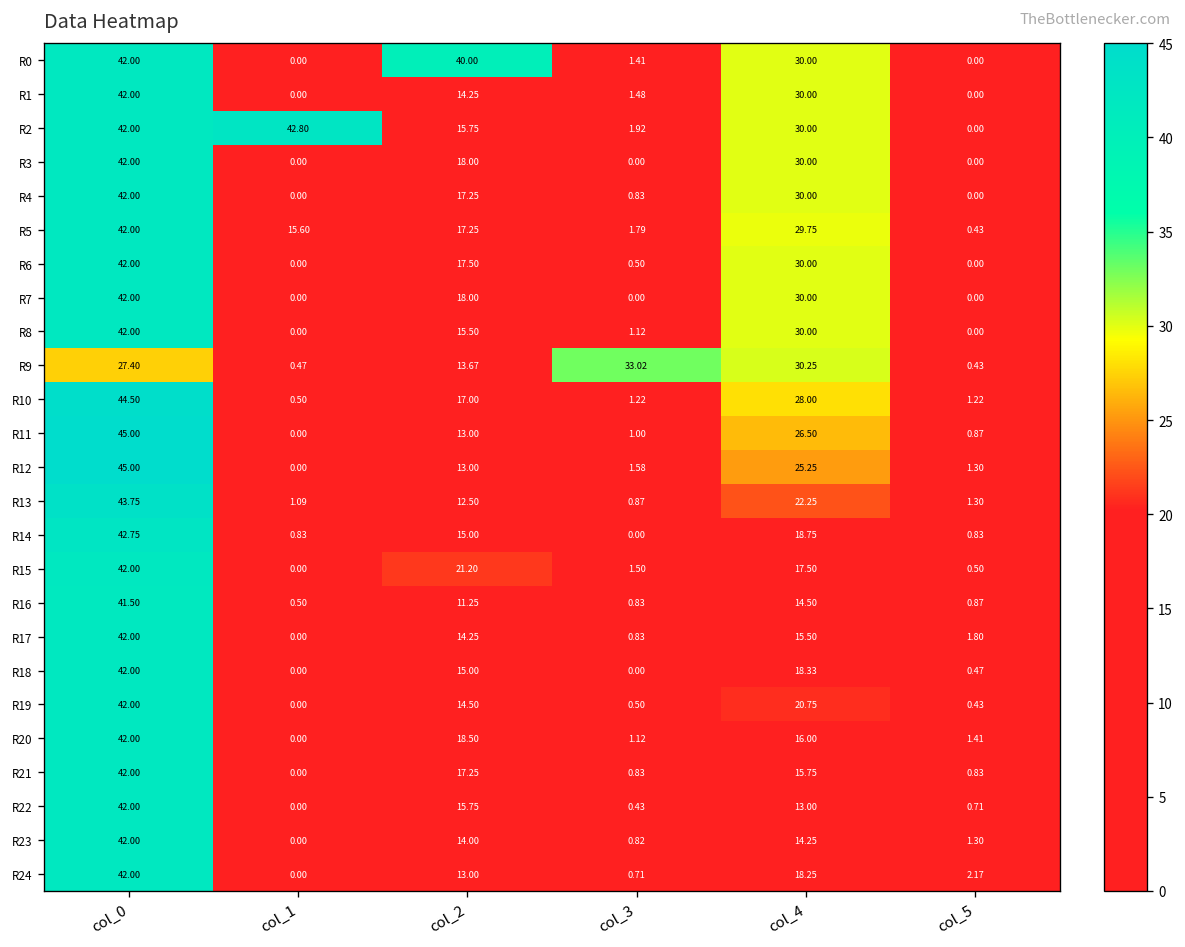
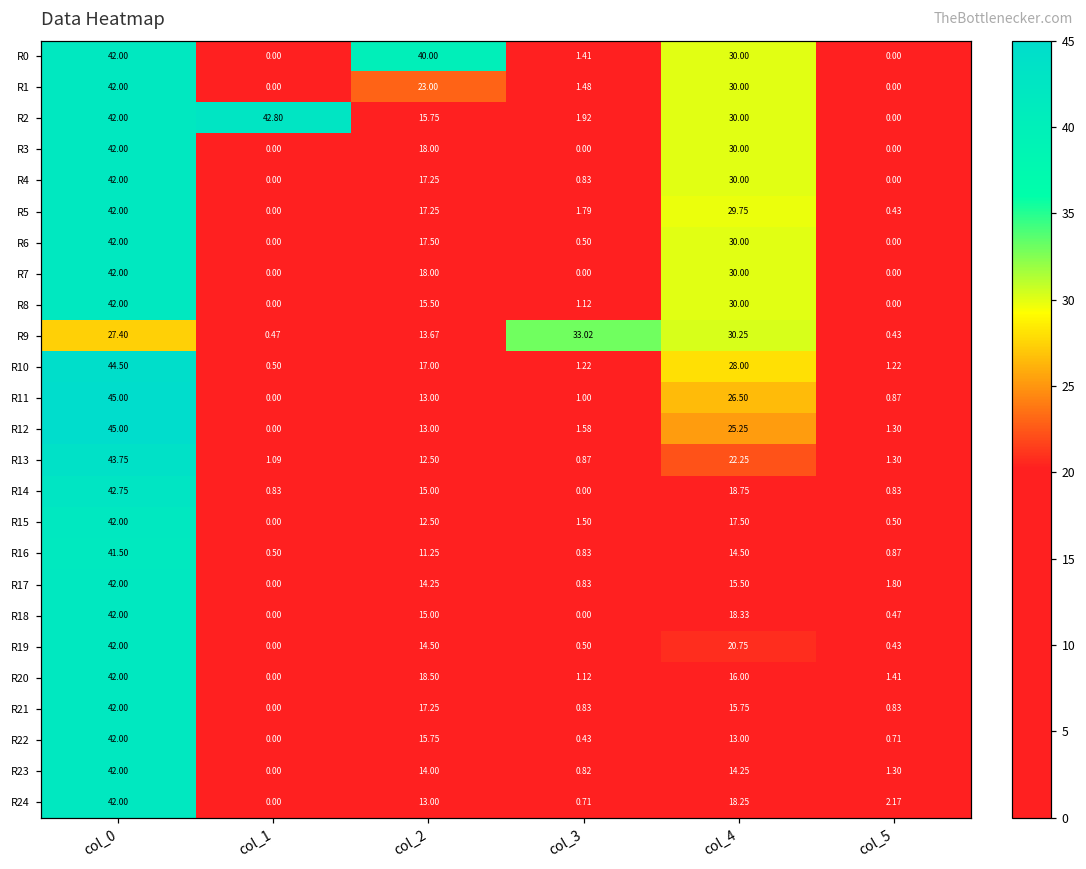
R1, col_2: 14.25 -> 23.00
R5, col_1: 15.60 -> 0.00
R15, col_2: 21.20 -> 12.50
